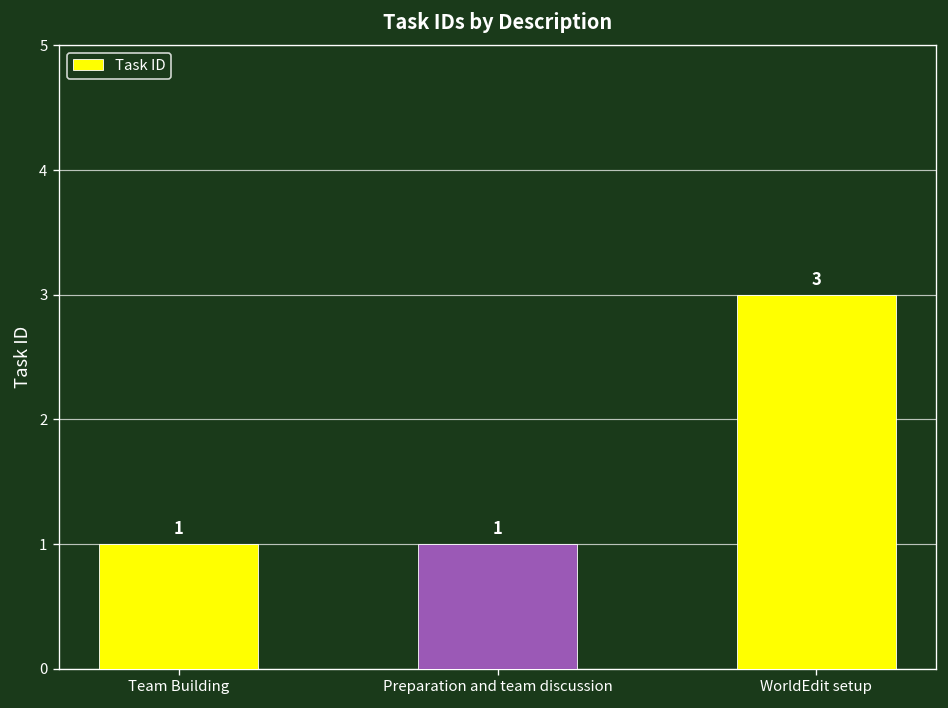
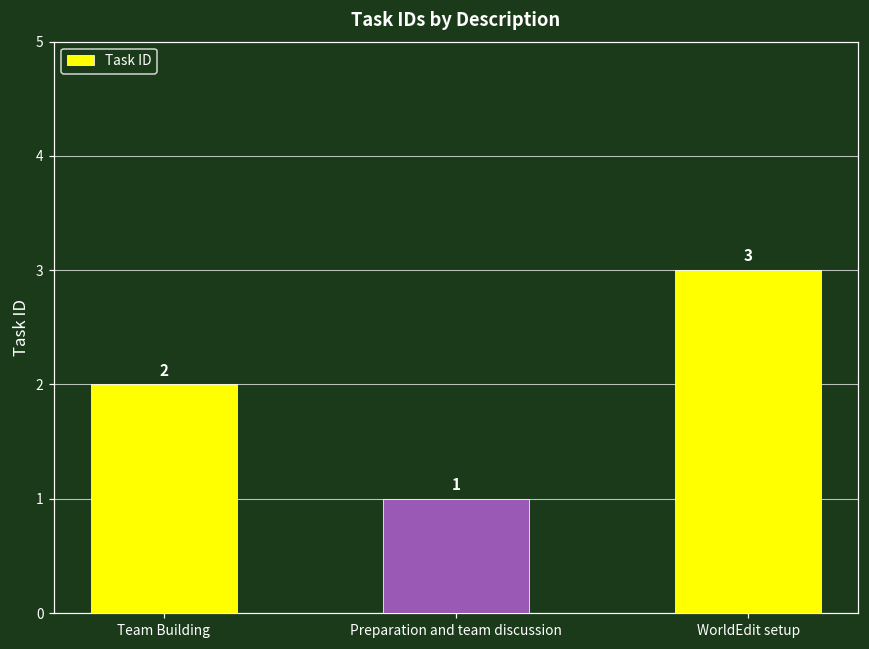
Team Building: 1 -> 2
